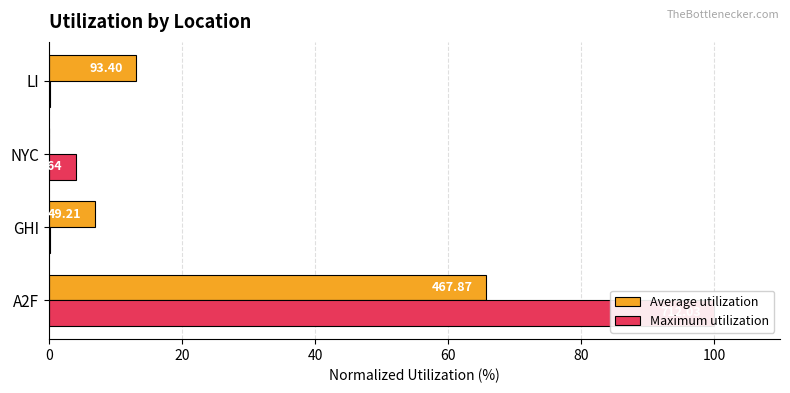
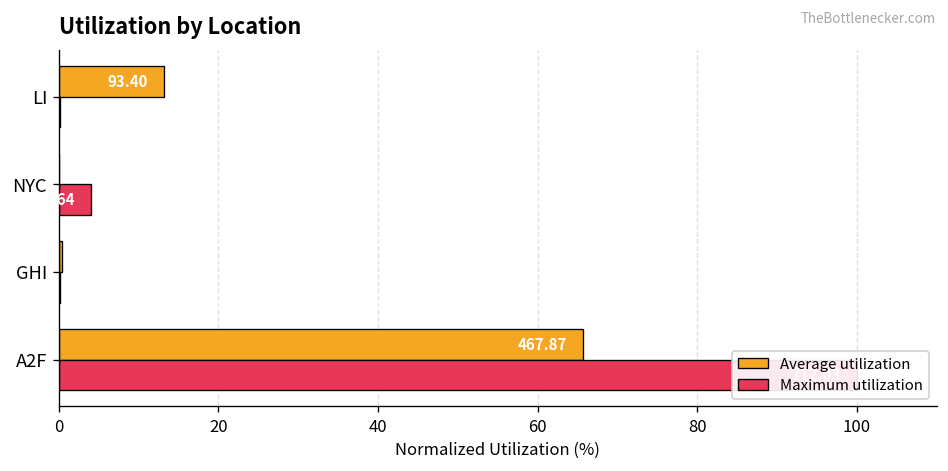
Average utilization, GHI: 7 -> 0
